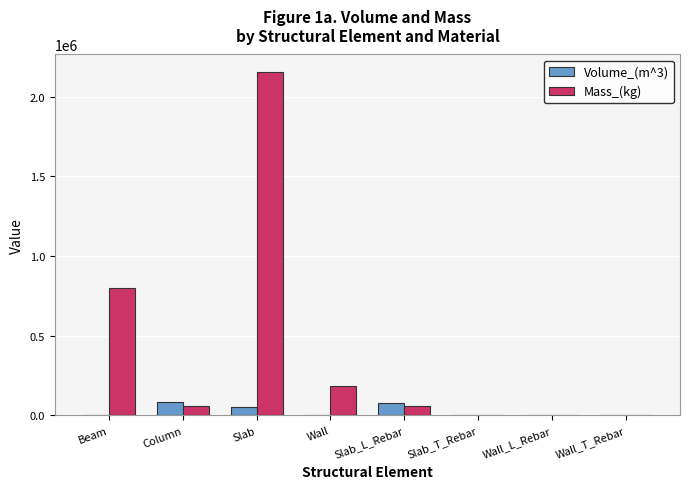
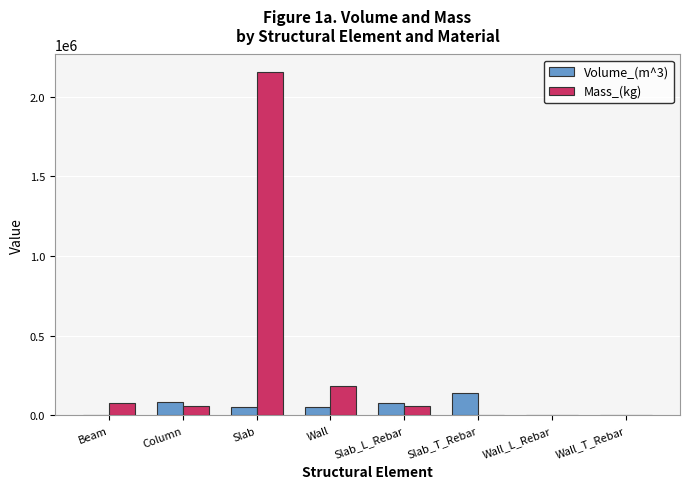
Mass_(kg), Beam: 800000 -> 80000
Volume_(m^3), Wall: 0 -> 50000
Volume_(m^3), Slab_T_Rebar: 0 -> 140000
